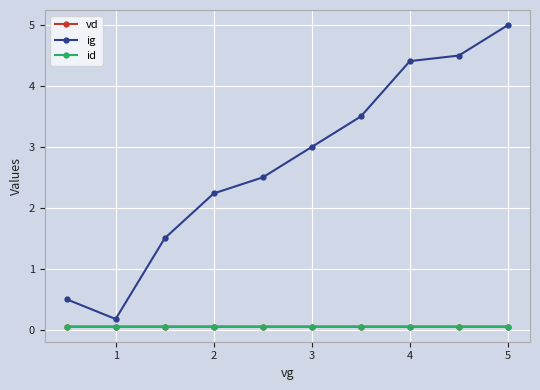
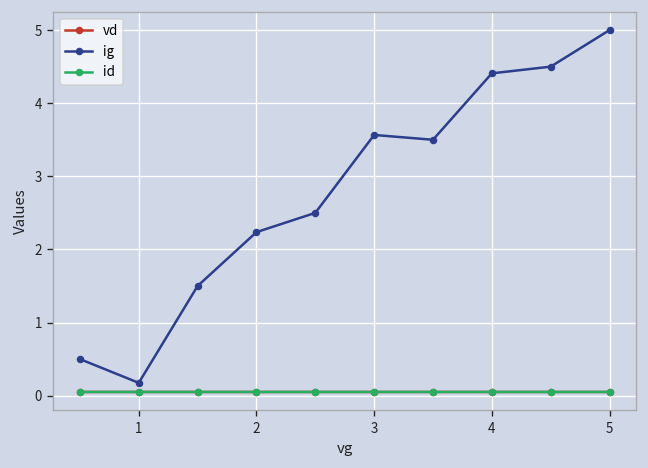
ig, 3: 3.0 -> 3.6
